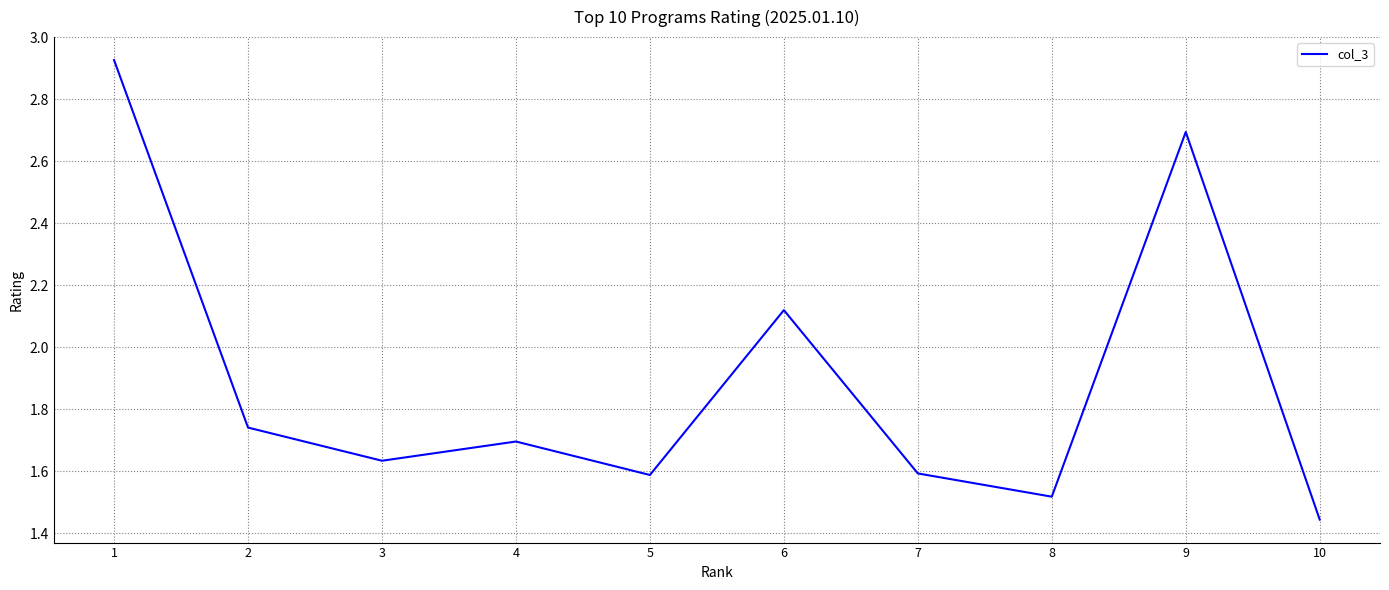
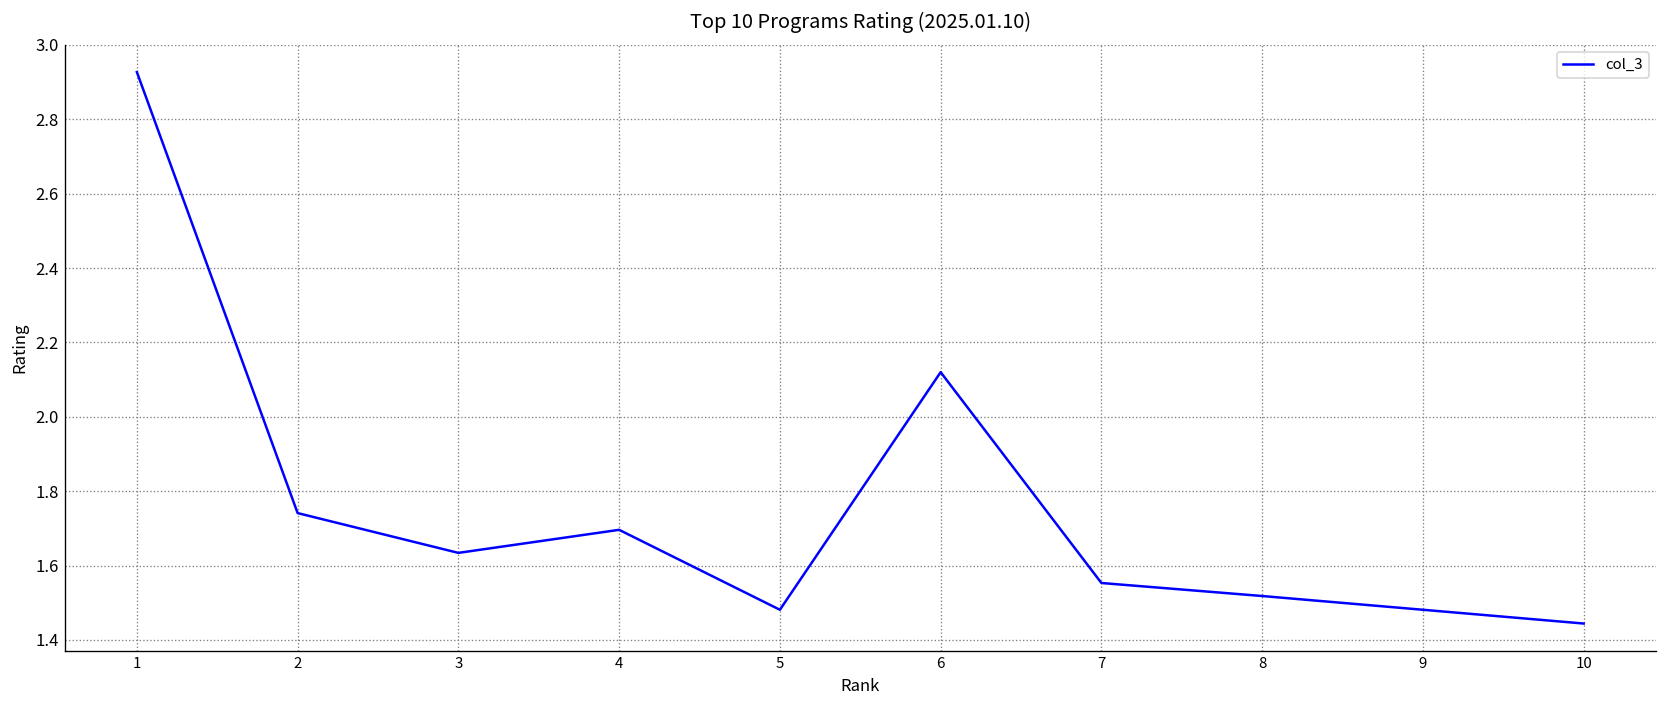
5: 1.59 -> 1.48
7: 1.59 -> 1.55
9: 2.70 -> 1.48
